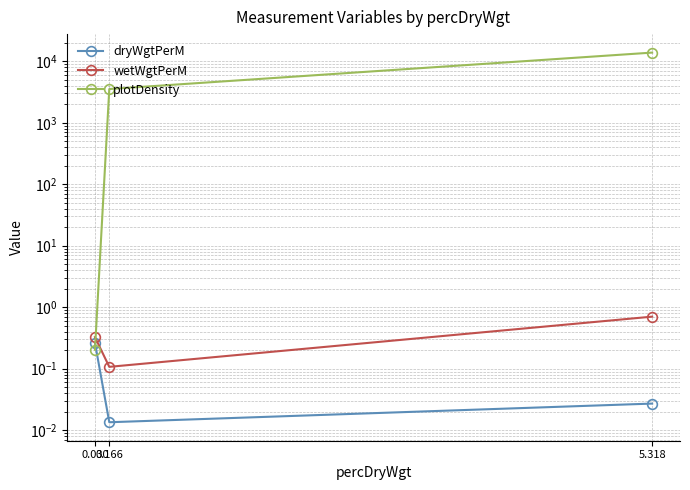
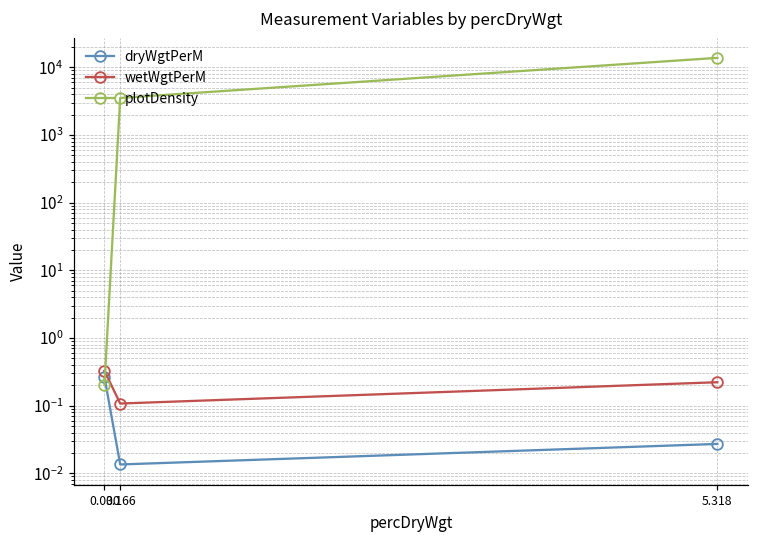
wetWgtPerM, 5.318: 0.7 -> 0.22
